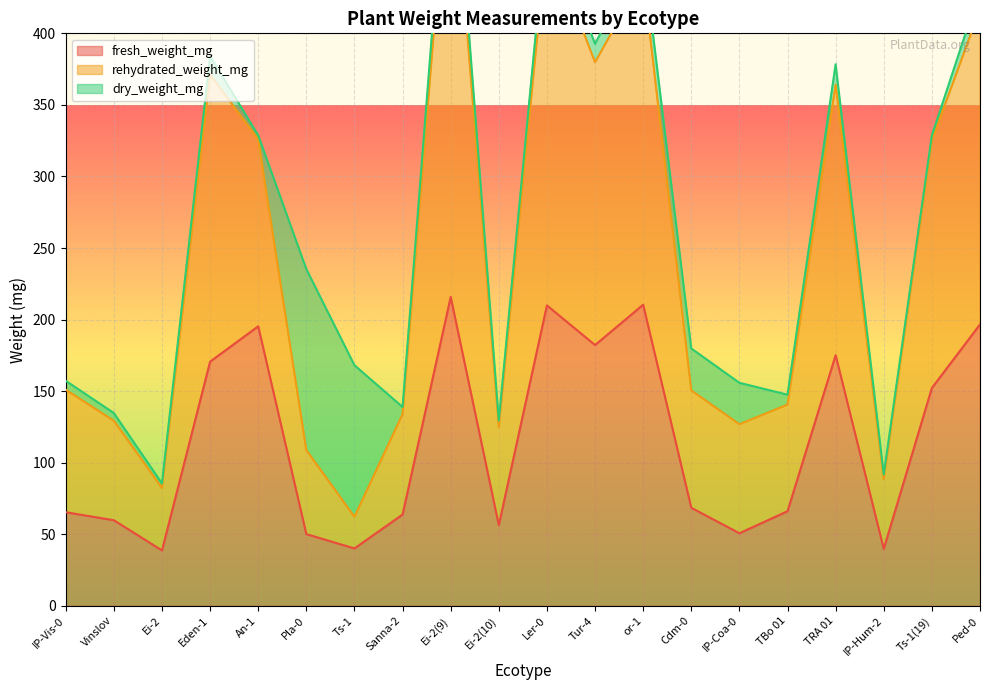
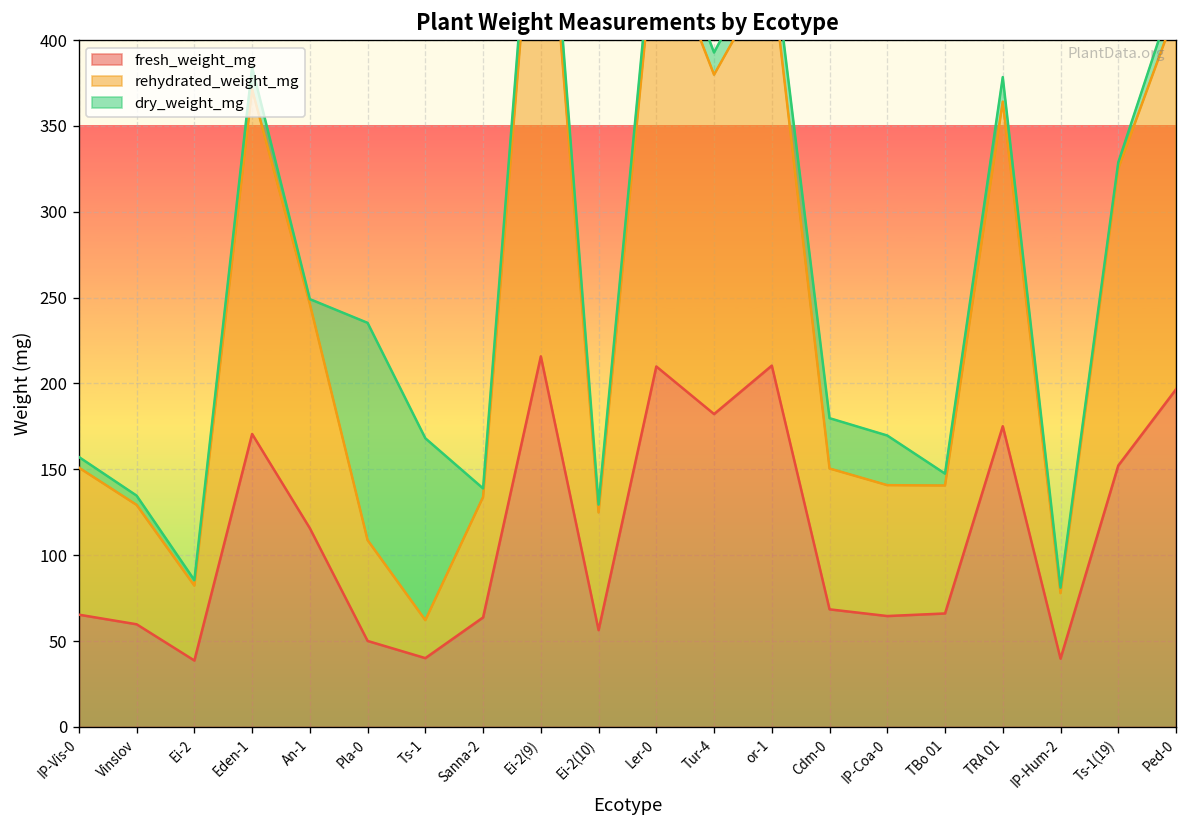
fresh_weight_mg, An-1: 195 -> 116
fresh_weight_mg, IP-Coa-0: 51 -> 65
rehydrated_weight_mg, IP-Hum-2: 49 -> 38
